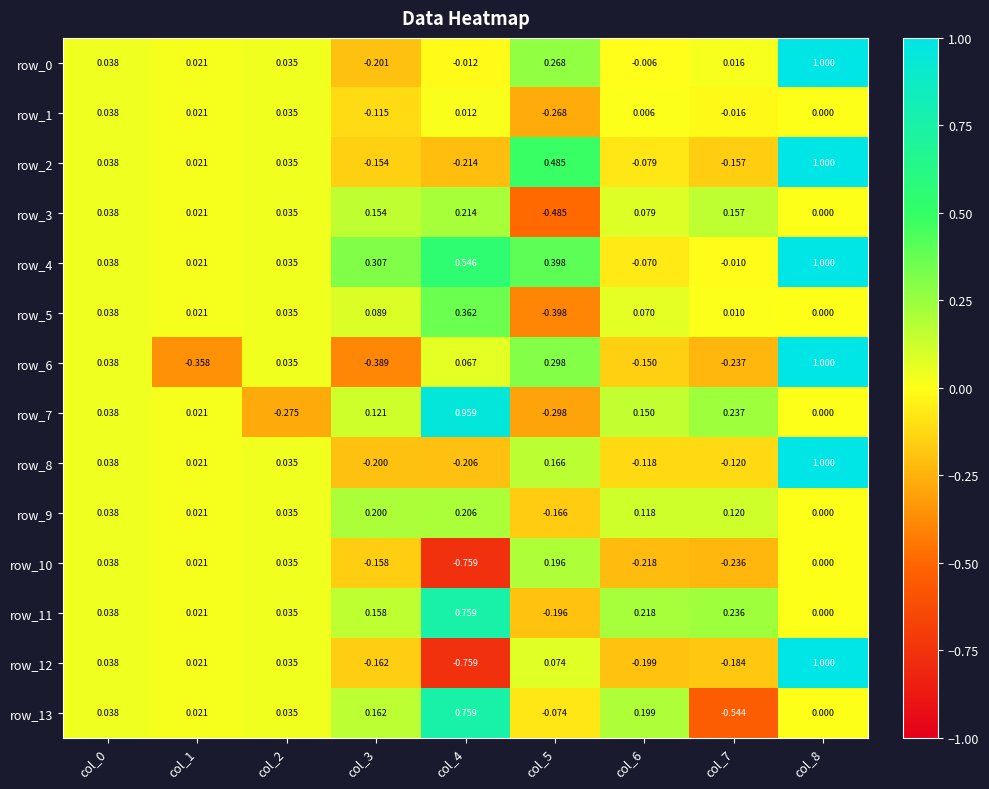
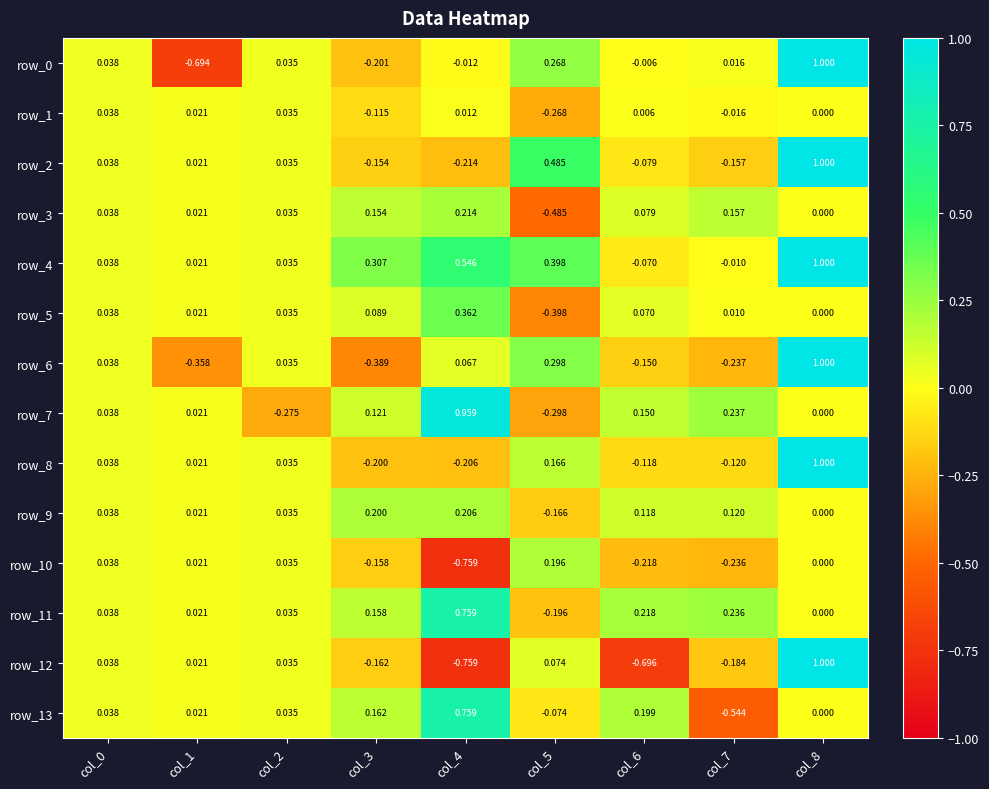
row_0, col_1: 0.021 -> -0.694
row_12, col_6: -0.199 -> -0.696
